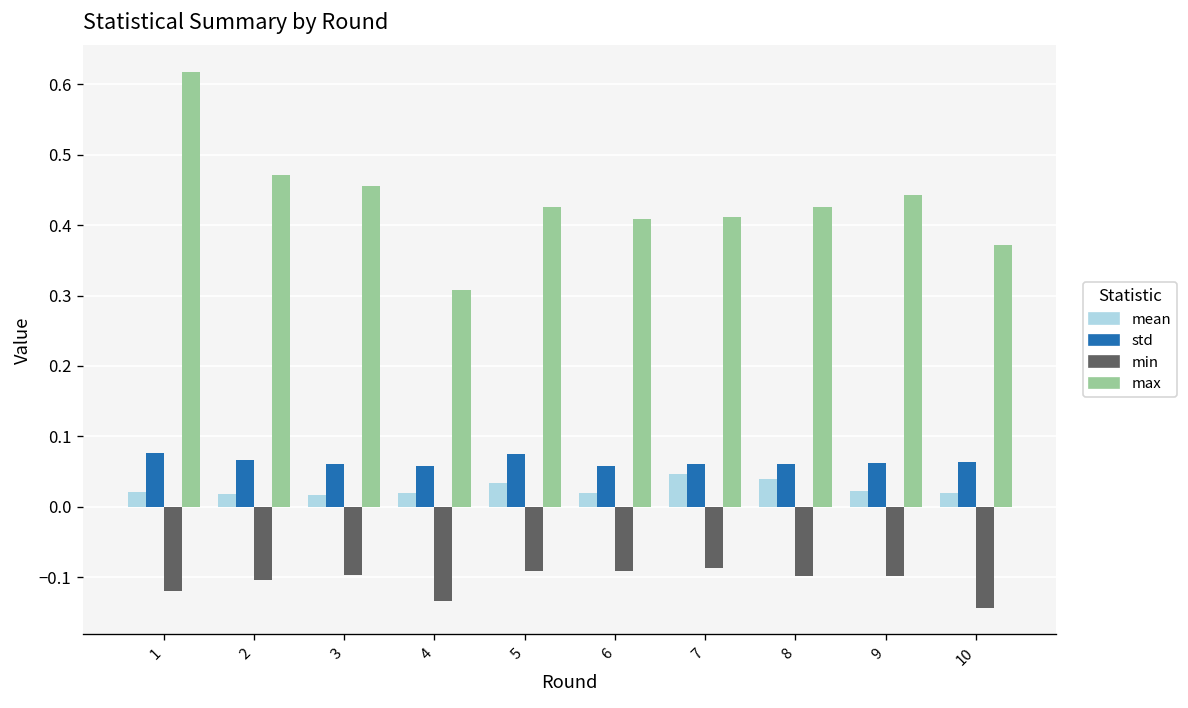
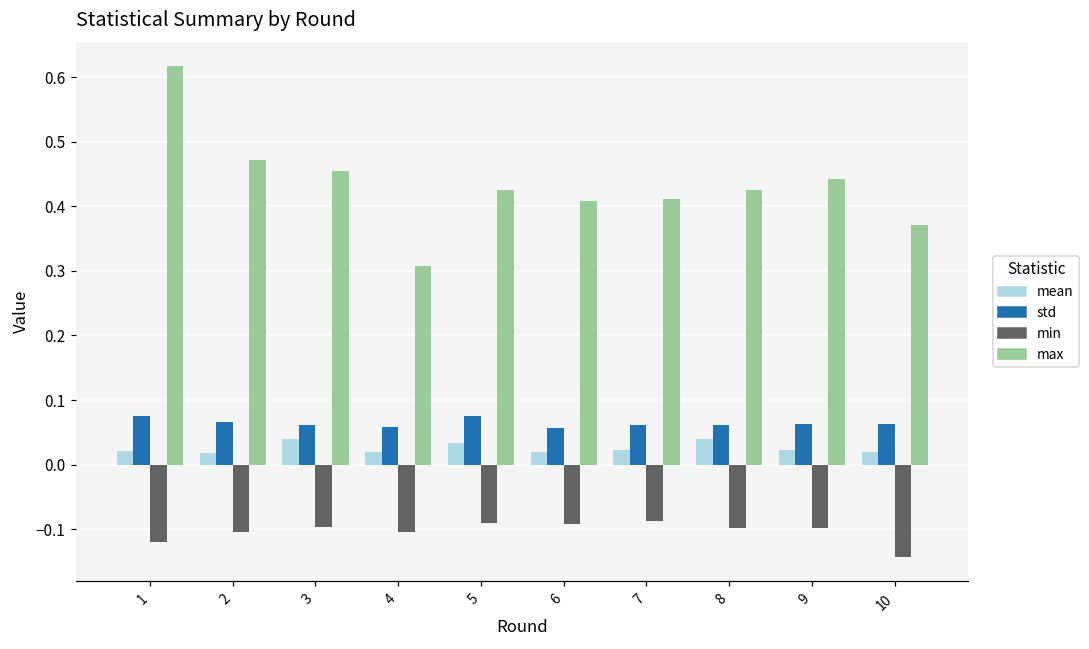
mean, 3: 0.02 -> 0.04
min, 4: -0.13 -> -0.10
mean, 7: 0.05 -> 0.02
